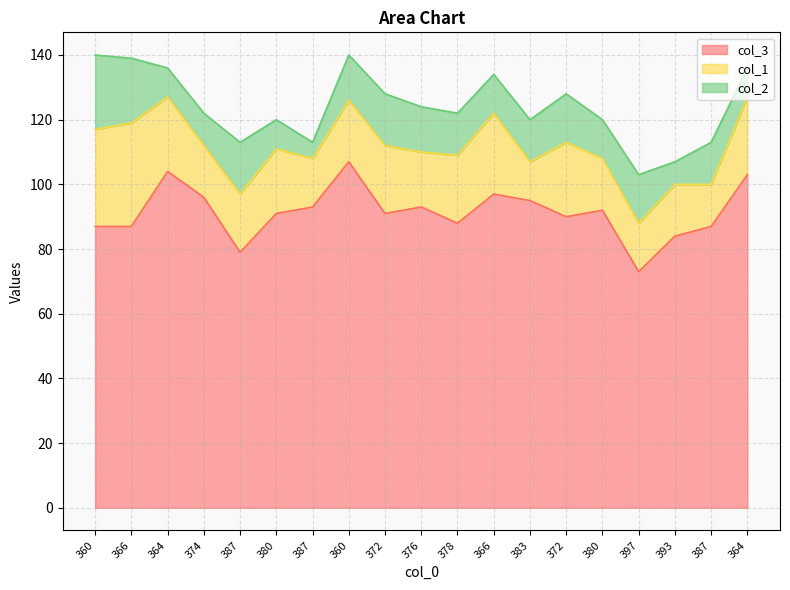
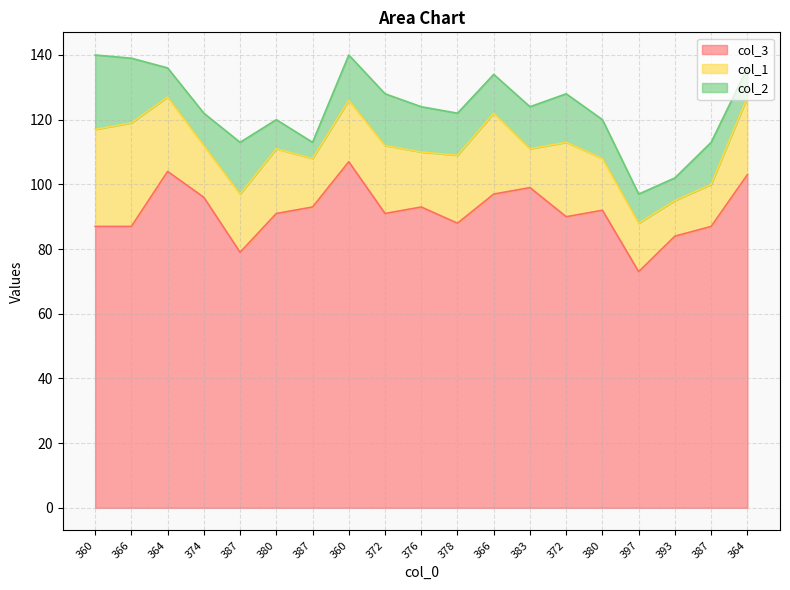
col_3, 383: 95 -> 99
col_2, 397: 15 -> 9
col_1, 393: 16 -> 11
